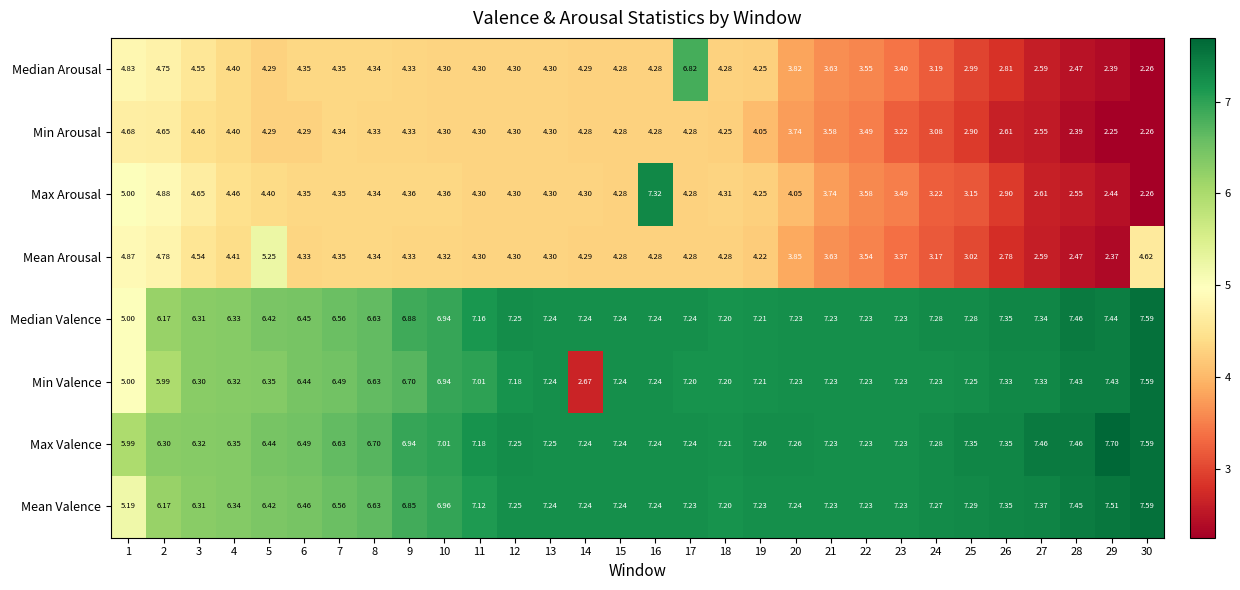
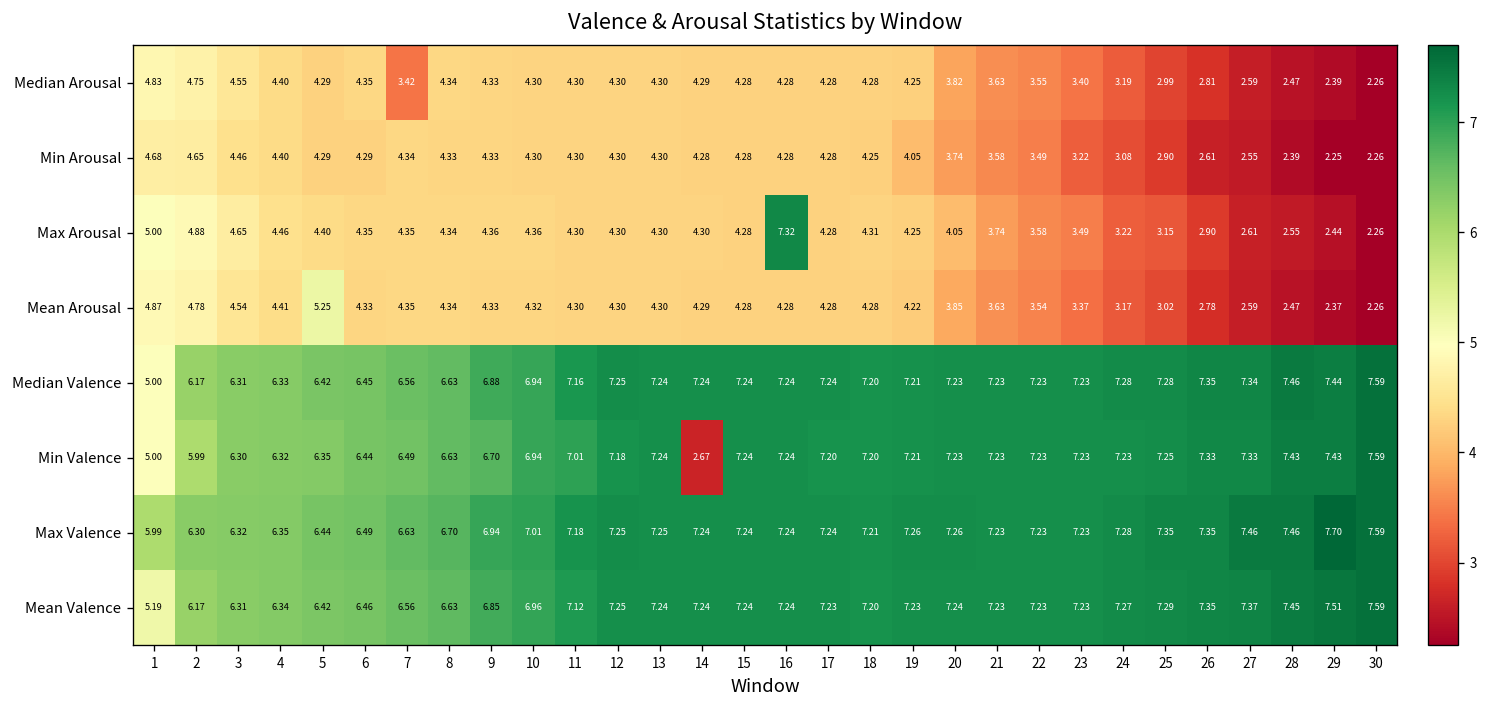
Median Arousal, 7: 4.35 -> 3.42
Median Arousal, 17: 6.82 -> 4.28
Mean Arousal, 30: 4.62 -> 2.26
